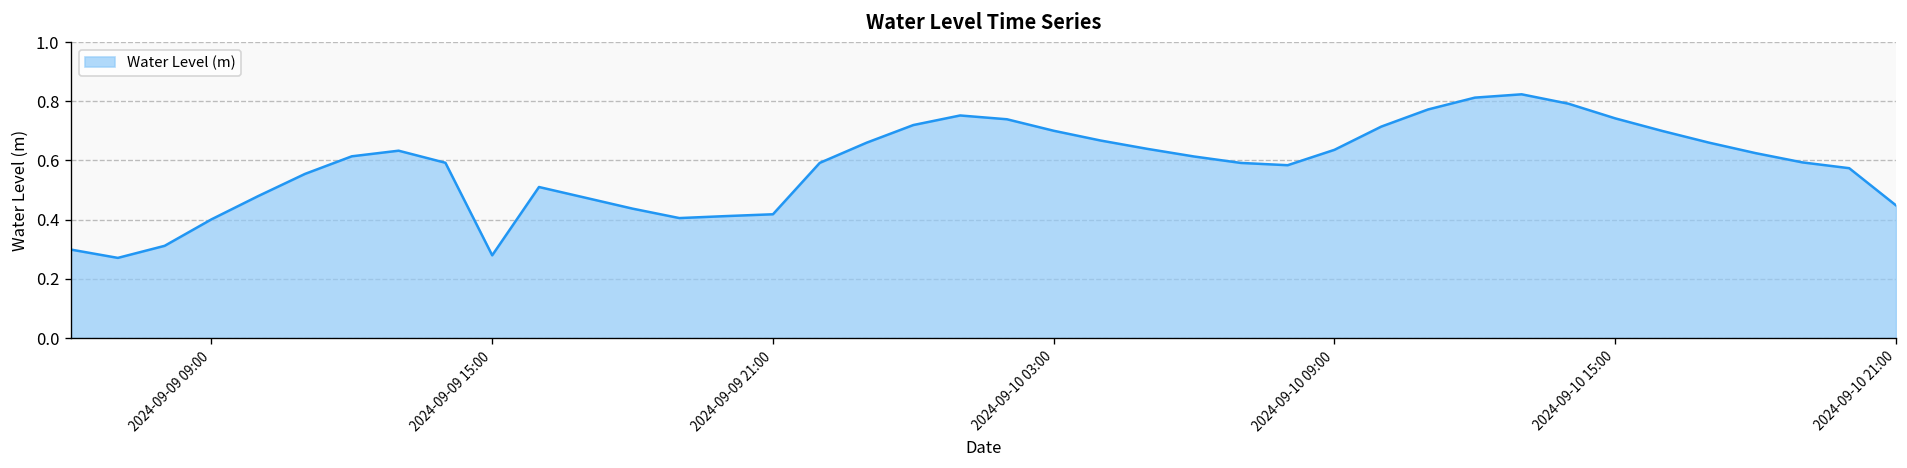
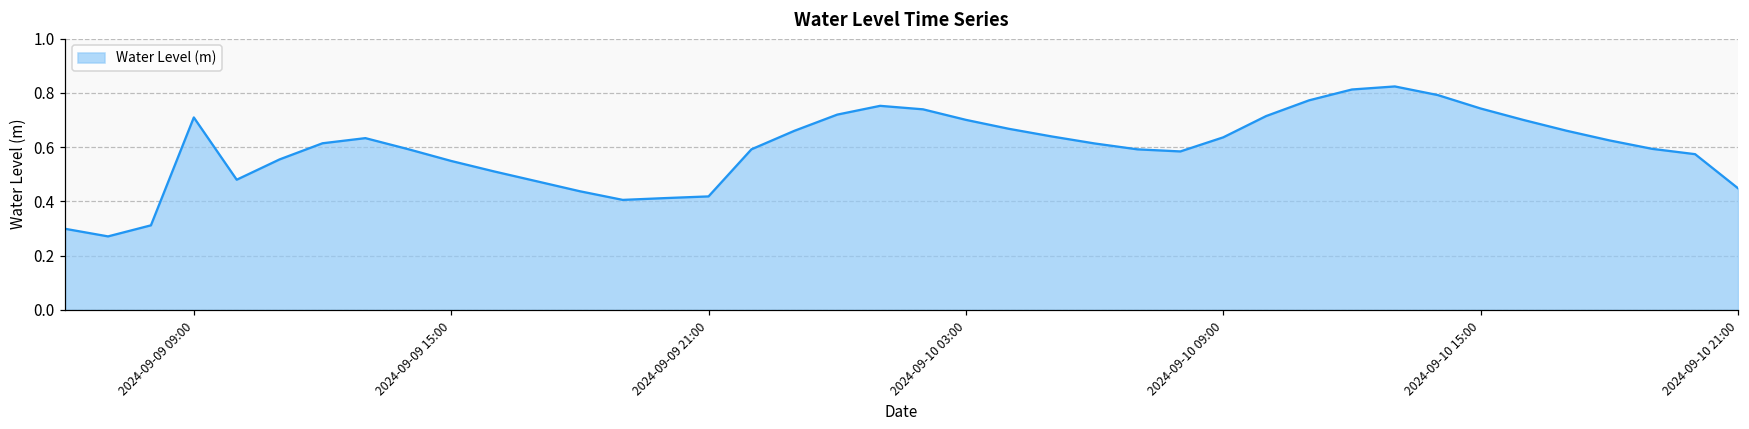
2024-09-09 09:00: 0.40 -> 0.71
2024-09-09 15:00: 0.28 -> 0.55
